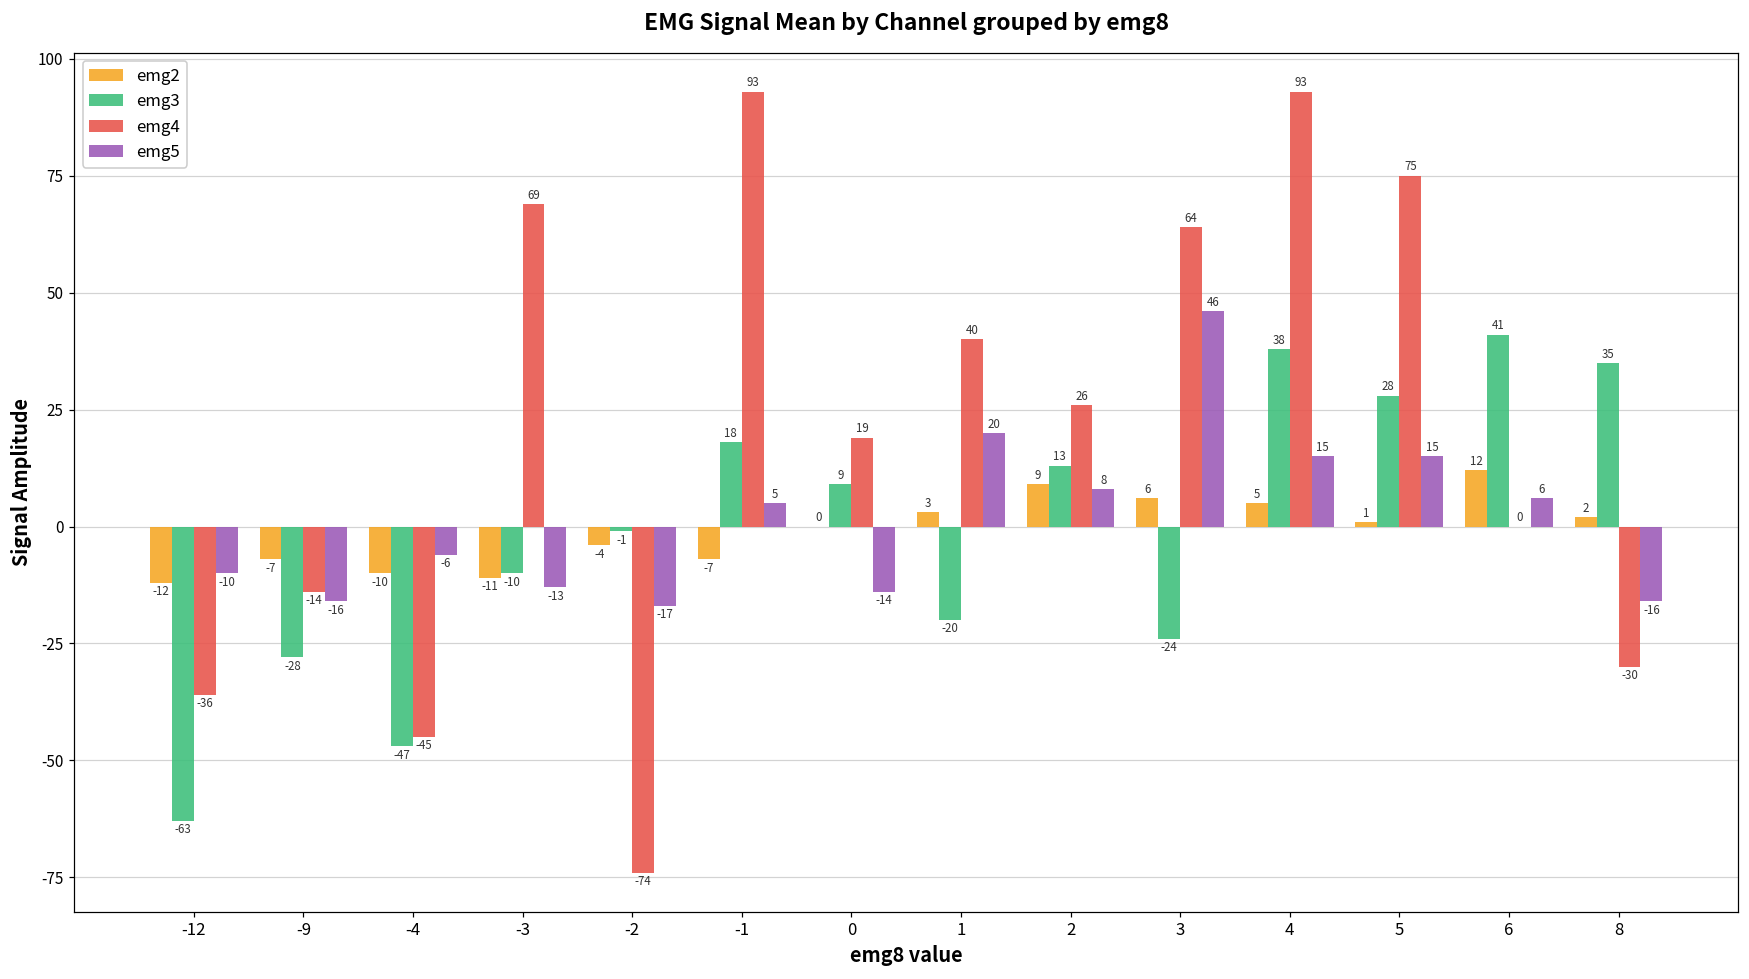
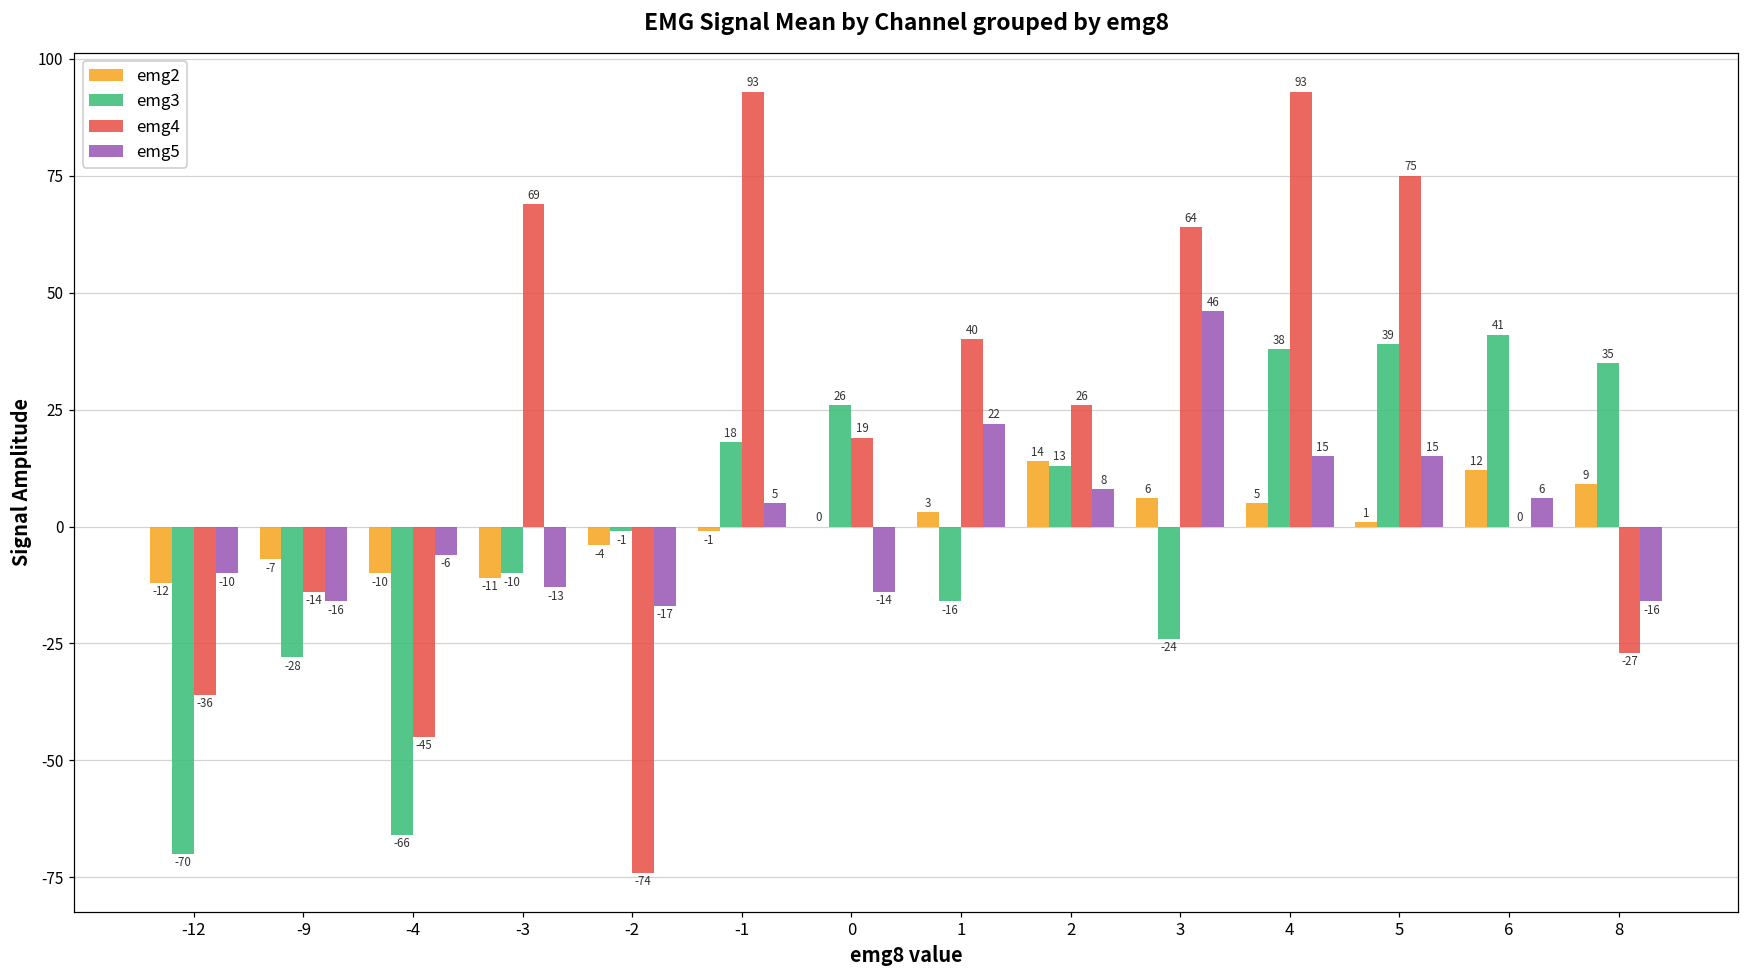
emg3, -12: -63 -> -70
emg3, -4: -47 -> -66
emg2, -1: -7 -> -1
emg3, 0: 9 -> 26
emg3, 1: -20 -> -16
emg5, 1: 20 -> 22
emg2, 2: 9 -> 14
emg3, 5: 28 -> 39
emg2, 8: 2 -> 9
emg4, 8: -30 -> -27
